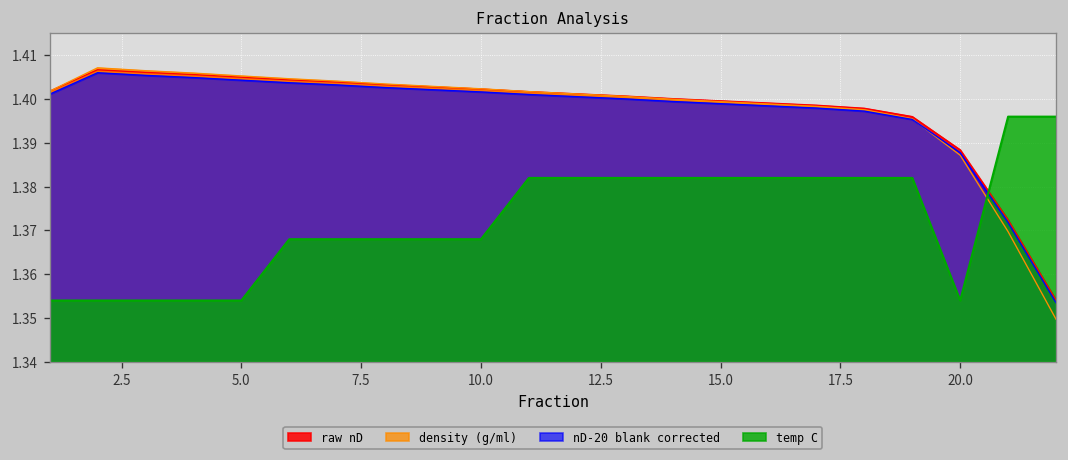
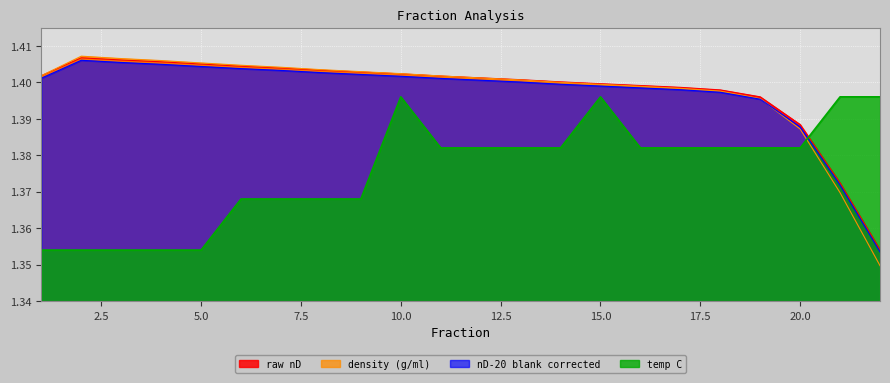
temp C, 10.0: 1.368 -> 1.396
temp C, 15.0: 1.382 -> 1.396
temp C, 20.0: 1.354 -> 1.382
